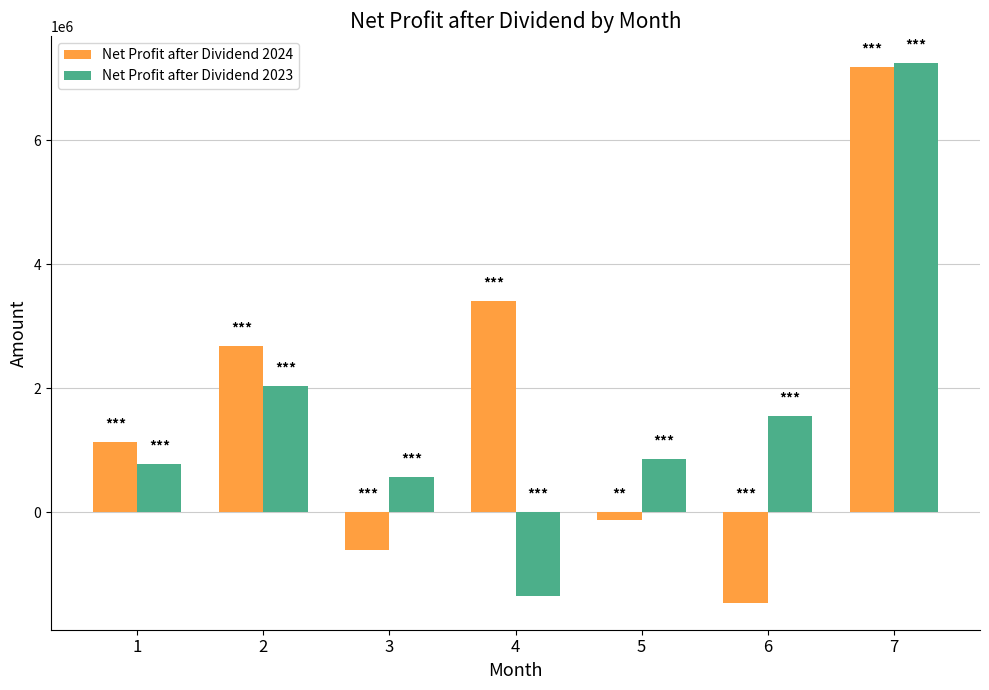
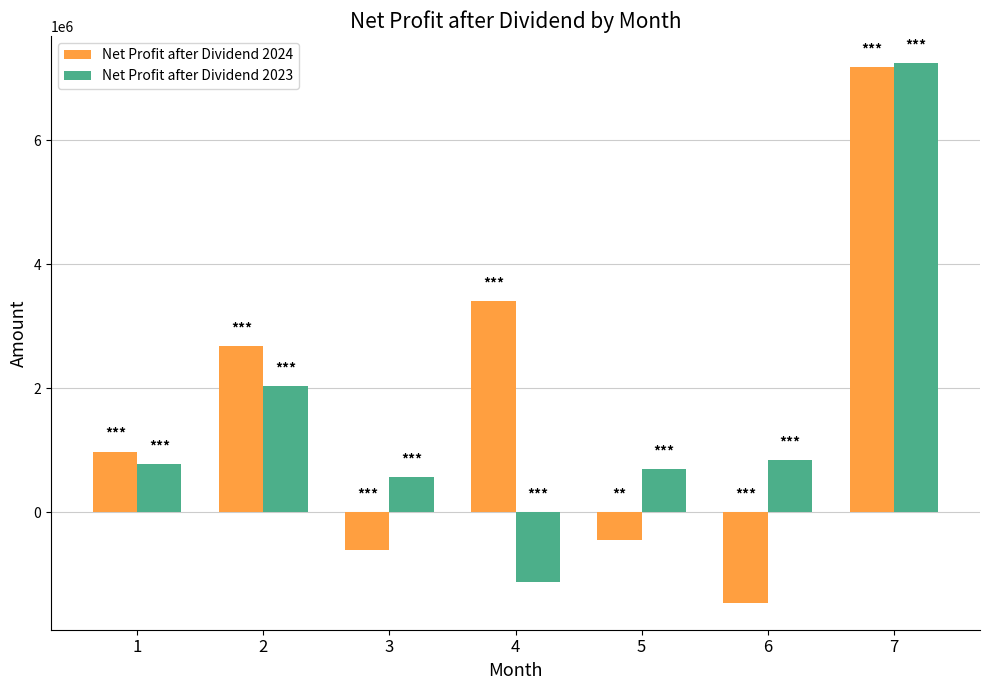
Net Profit after Dividend 2024, 1: 1100000 -> 1000000
Net Profit after Dividend 2023, 4: -1400000 -> -1100000
Net Profit after Dividend 2024, 5: -100000 -> -500000
Net Profit after Dividend 2023, 5: 900000 -> 700000
Net Profit after Dividend 2023, 6: 1600000 -> 800000
